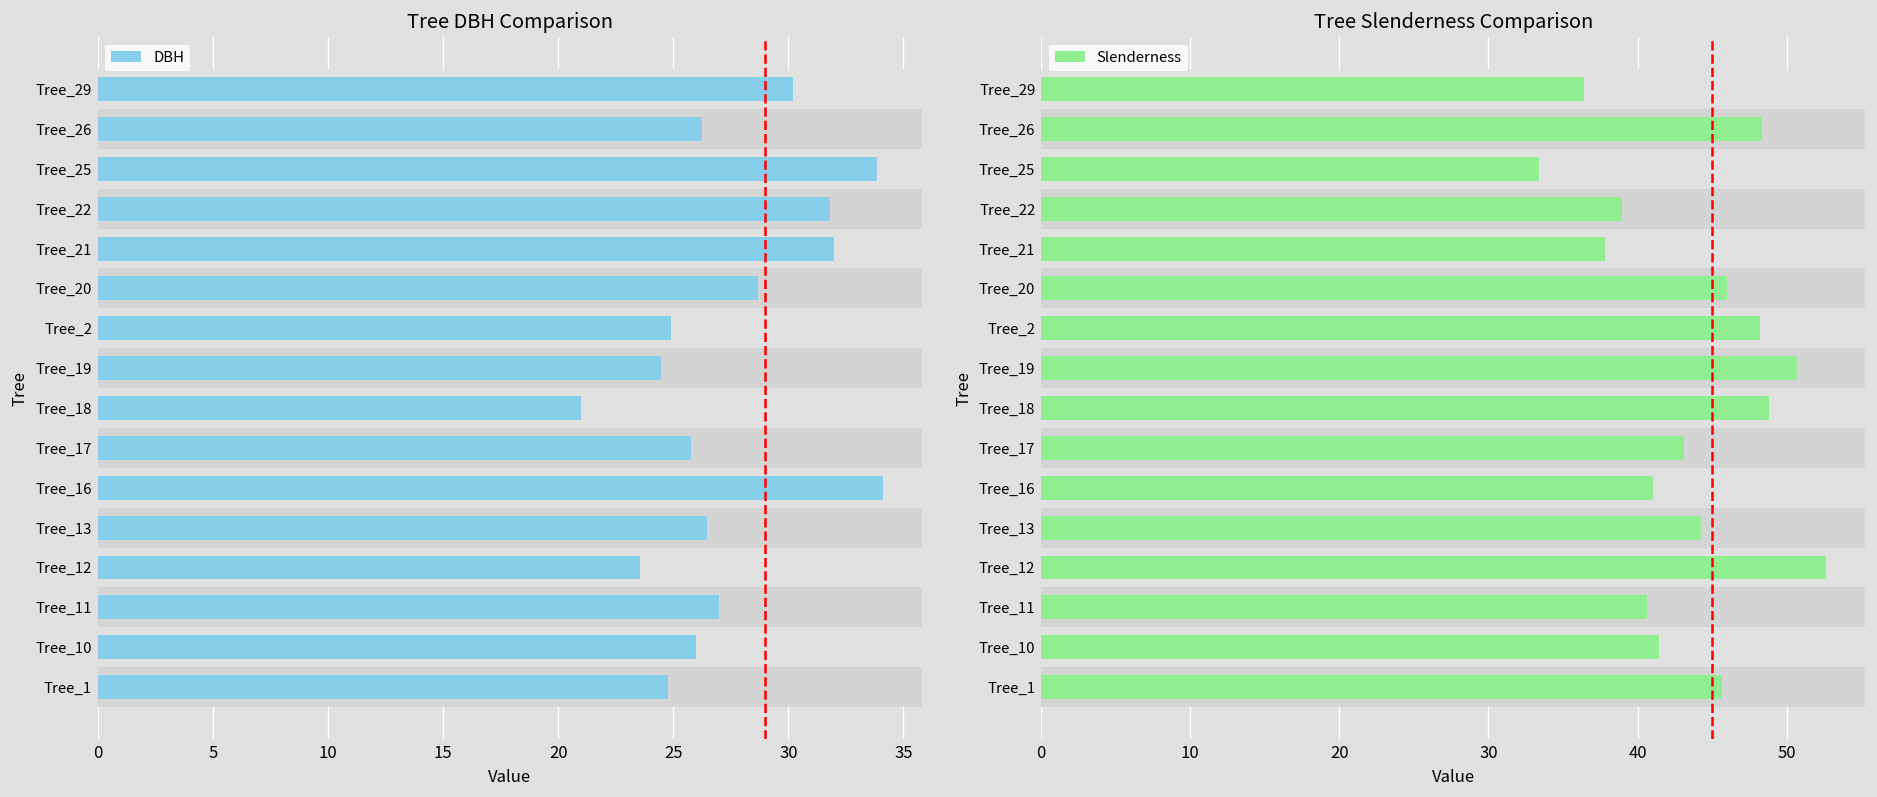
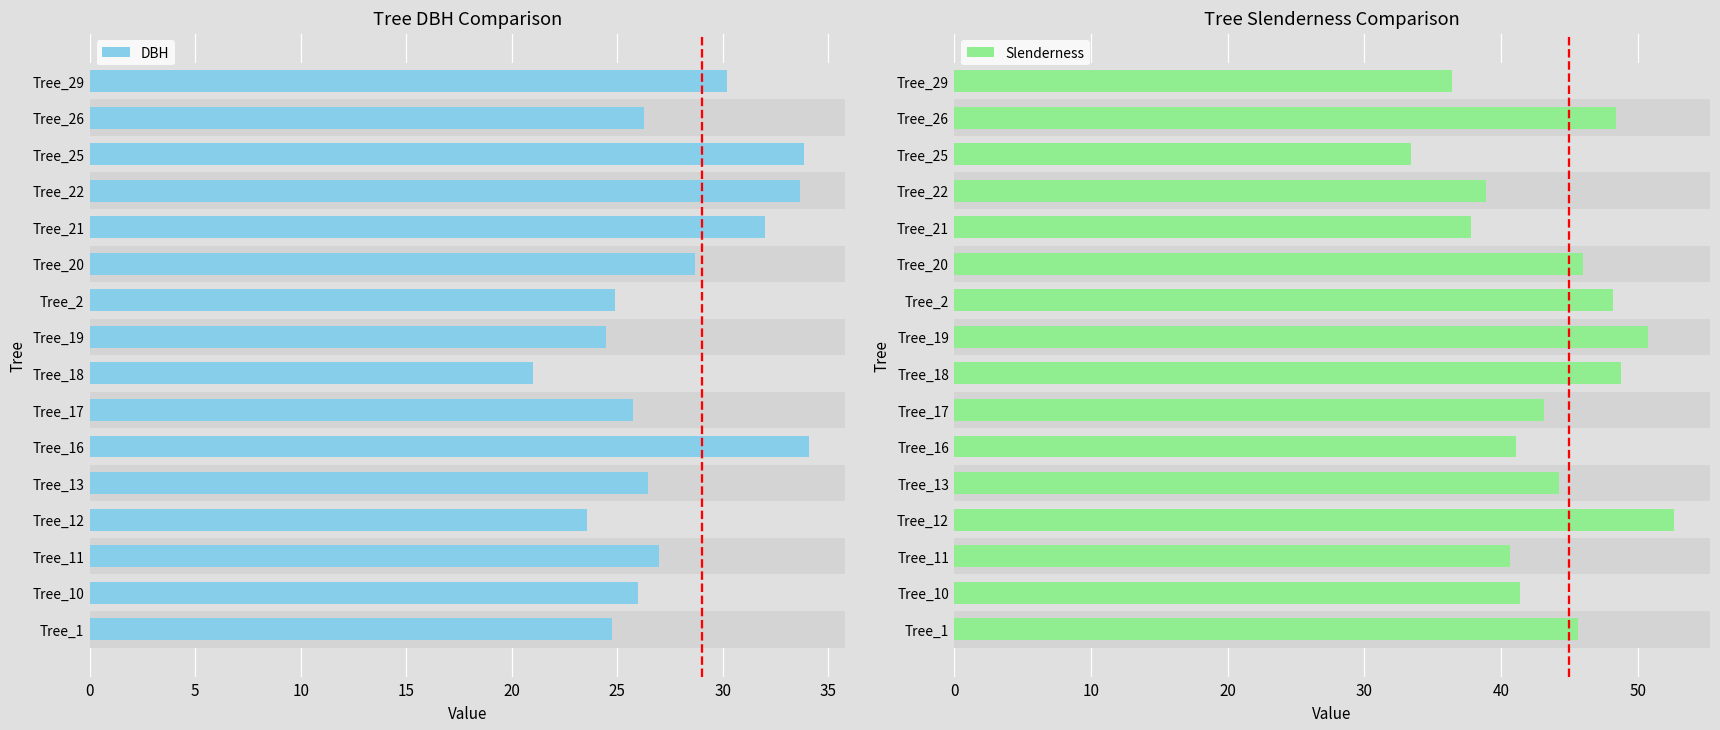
Tree DBH Comparison, Tree_22: 31.8 -> 33.7
